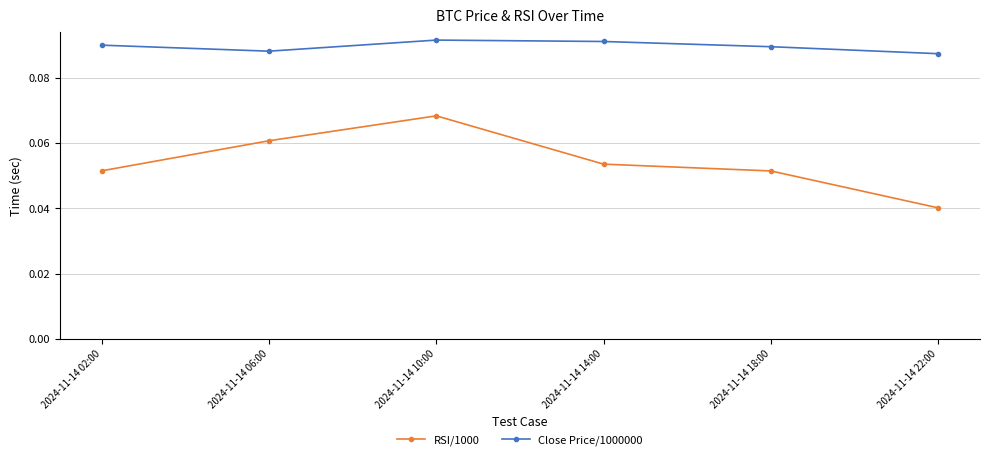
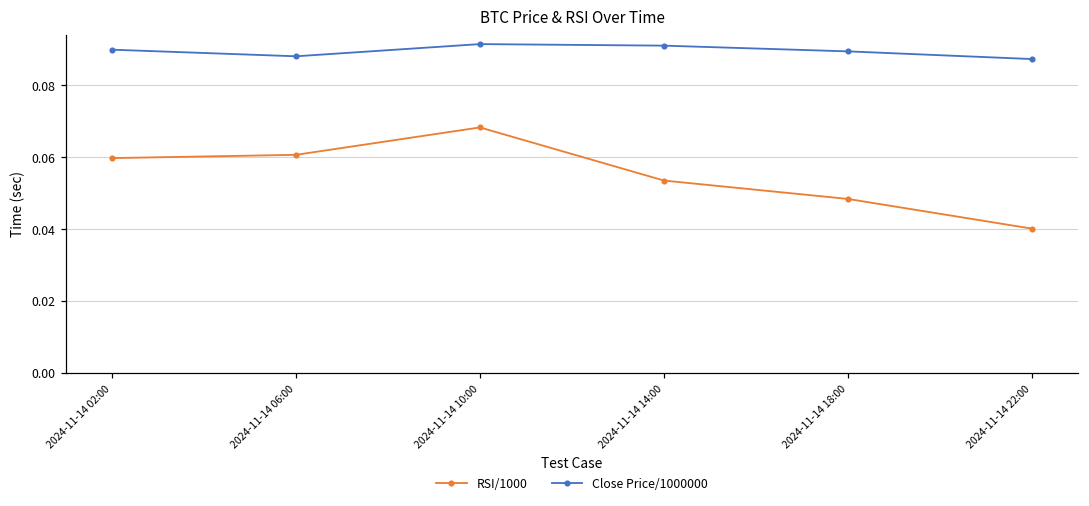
RSI/1000, 2024-11-14 02:00: 0.051 -> 0.060
RSI/1000, 2024-11-14 18:00: 0.051 -> 0.048
